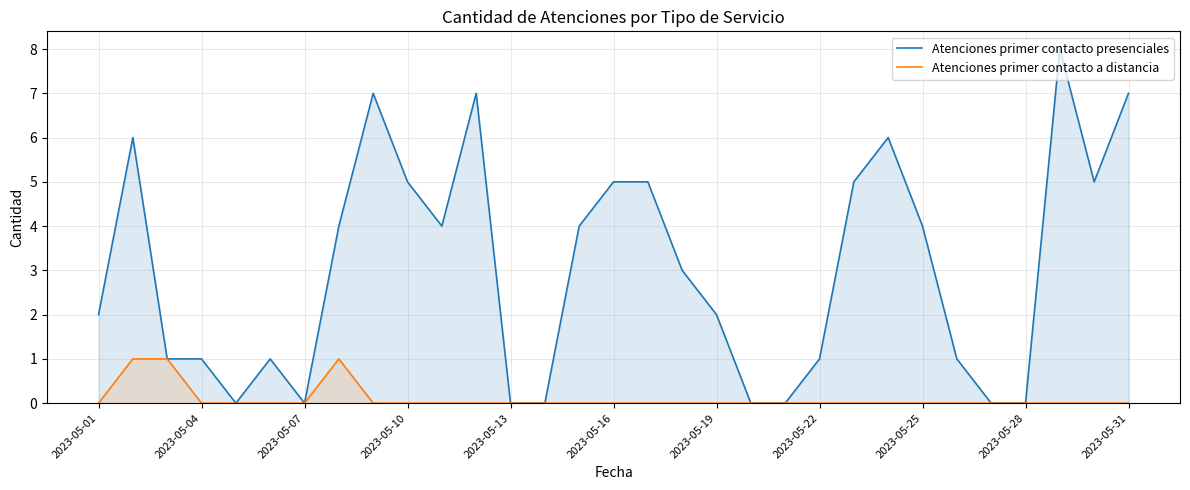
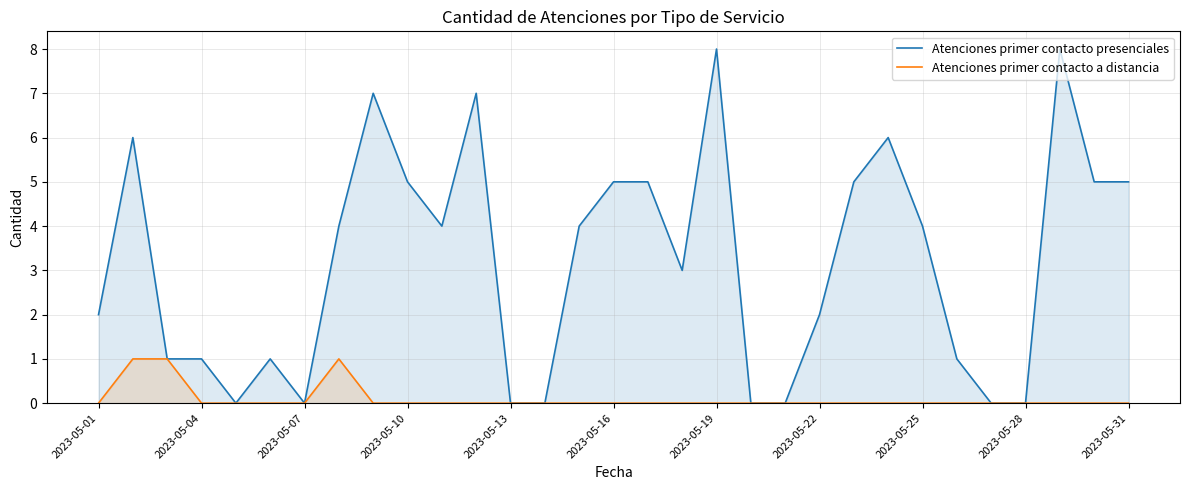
Atenciones primer contacto presenciales, 2023-05-19: 2 -> 8
Atenciones primer contacto presenciales, 2023-05-22: 1 -> 2
Atenciones primer contacto presenciales, 2023-05-31: 7 -> 5
